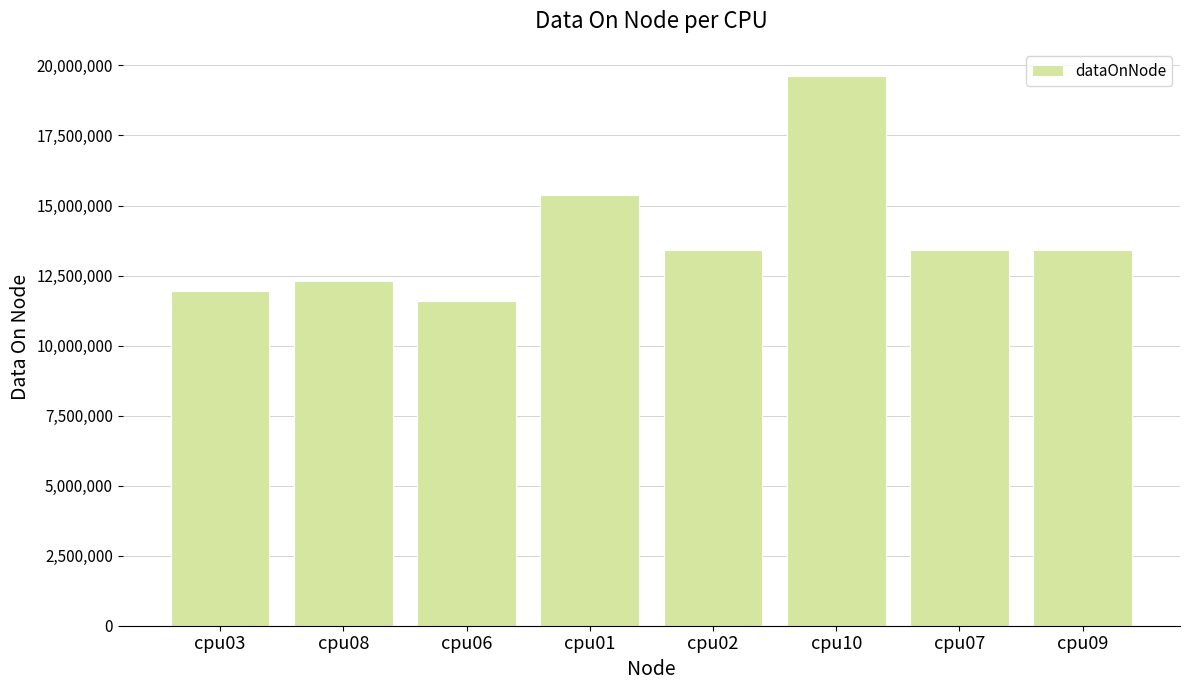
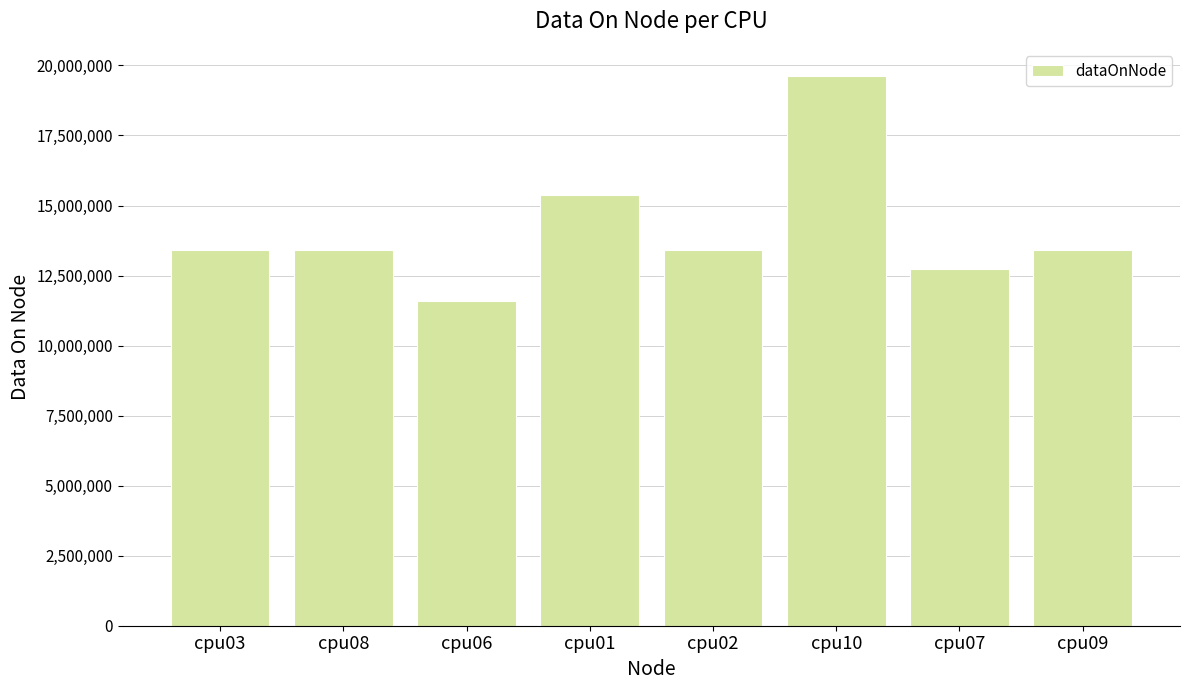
cpu03: 11,900,000 -> 13,400,000
cpu08: 12,300,000 -> 13,400,000
cpu07: 13,400,000 -> 12,700,000
